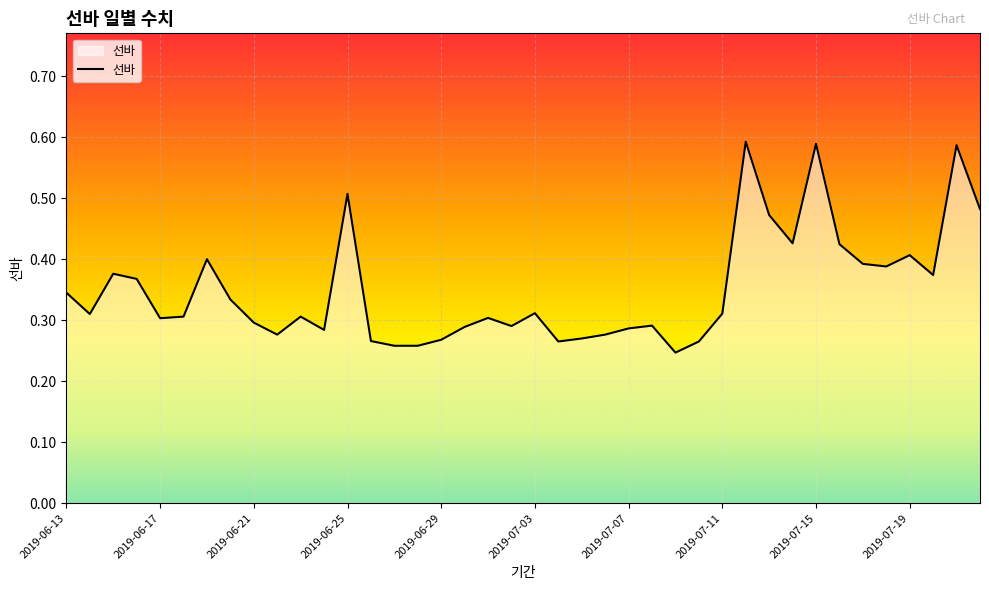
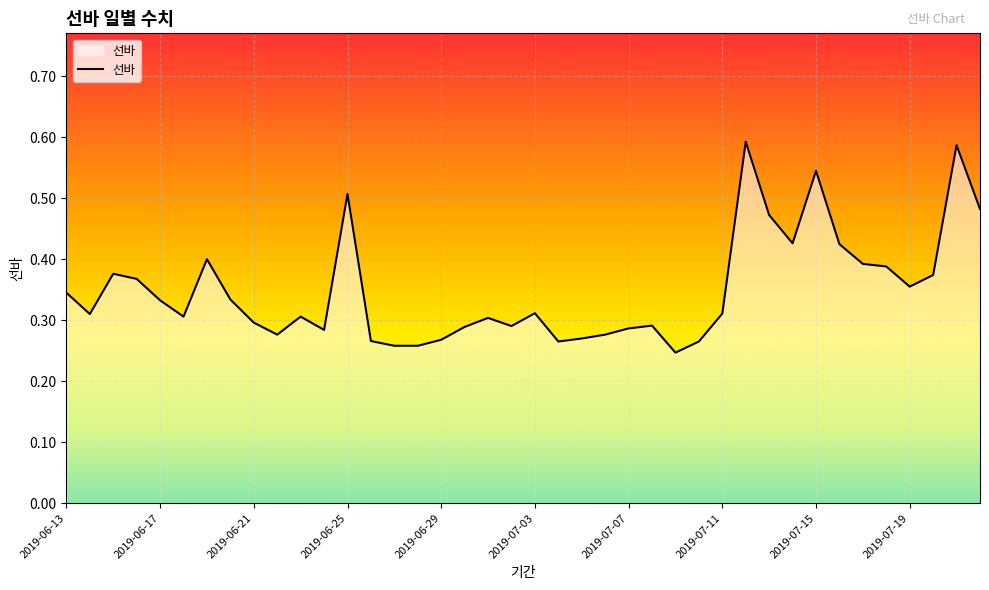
2019-06-17: 0.30 -> 0.33
2019-07-15: 0.59 -> 0.54
2019-07-19: 0.41 -> 0.36
